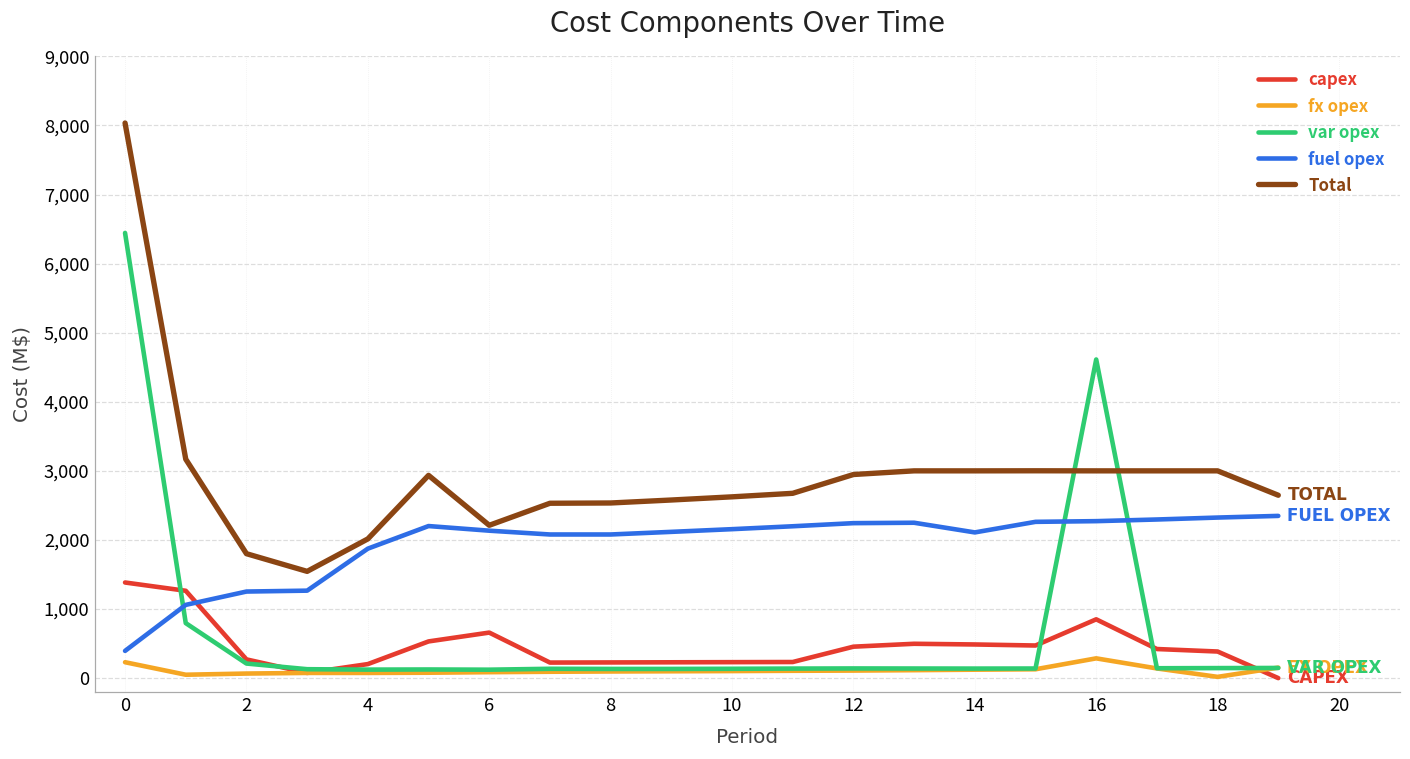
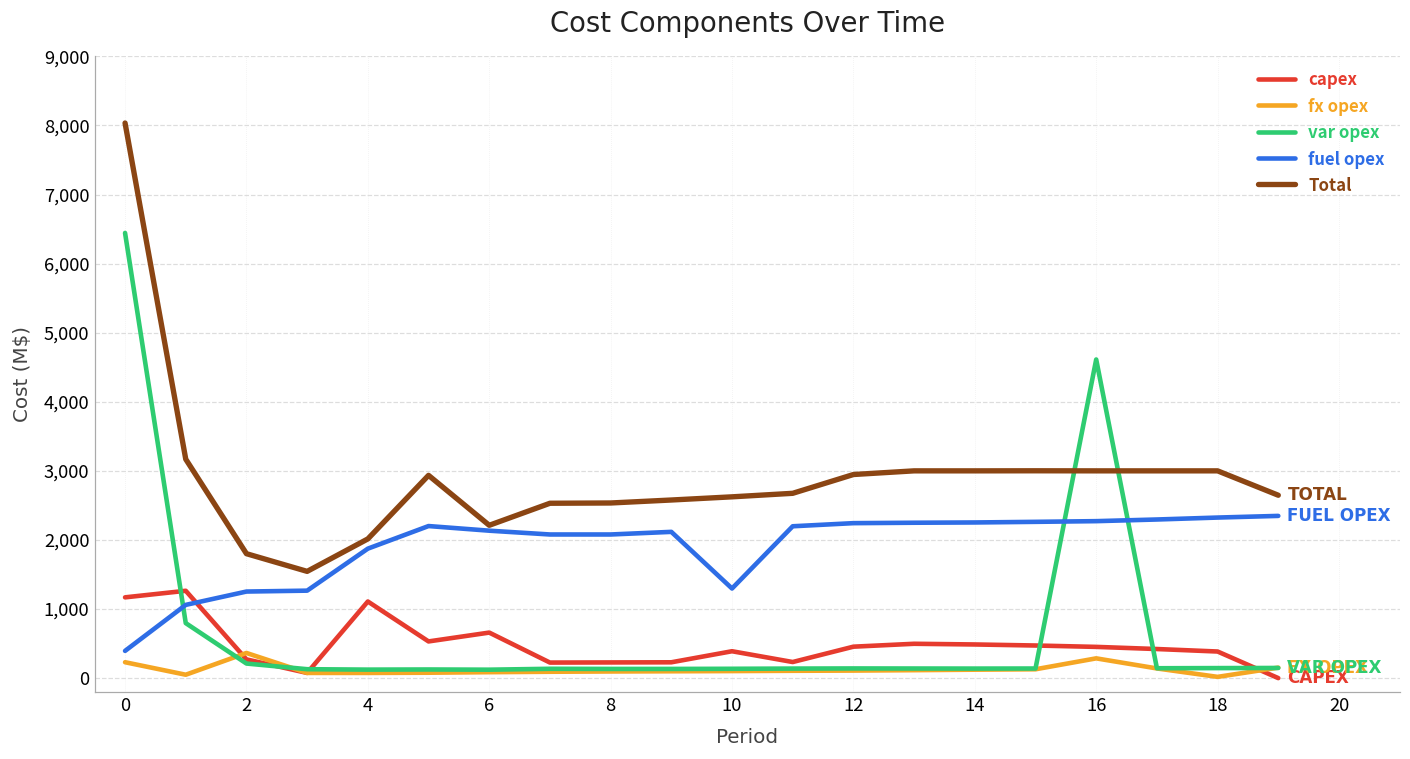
capex, 0: 1,400 -> 1,200
fx opex, 2: 100 -> 400
capex, 4: 200 -> 1,100
capex, 10: 200 -> 400
fuel opex, 10: 2,200 -> 1,300
fuel opex, 14: 2,100 -> 2,300
capex, 16: 900 -> 500
